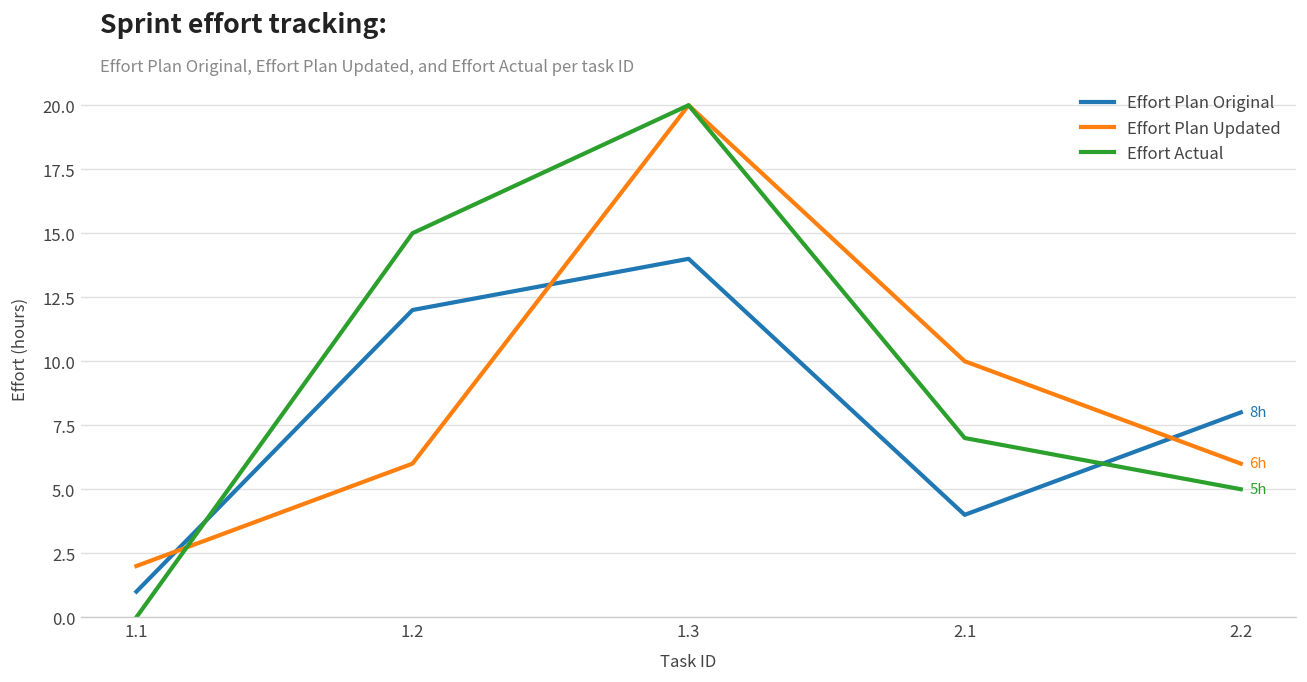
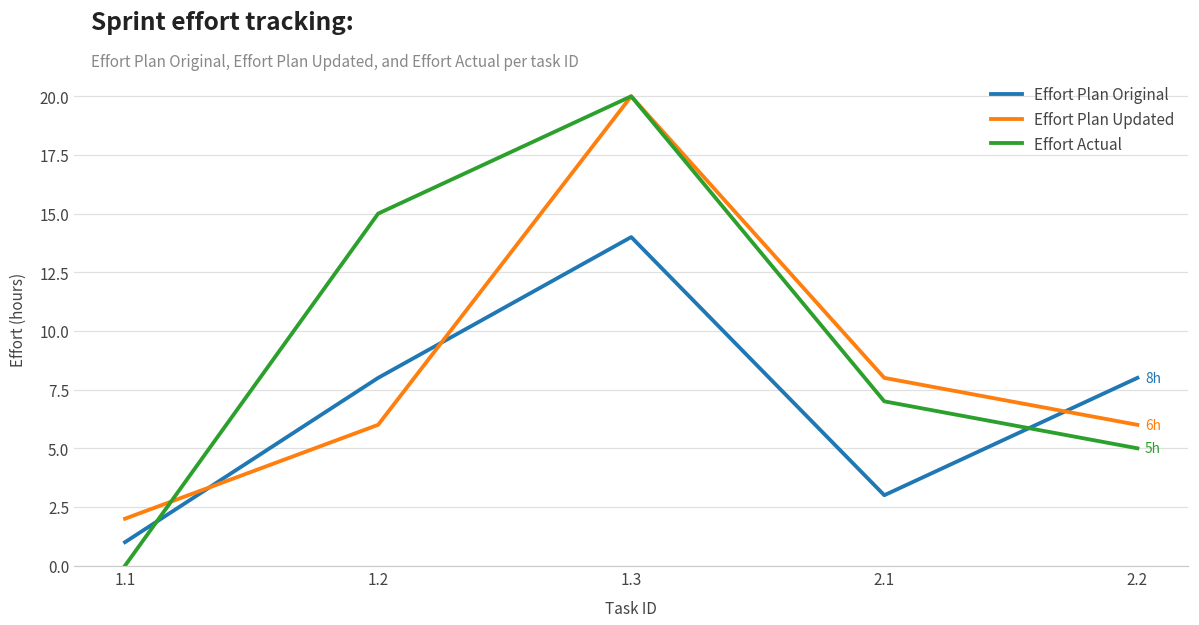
Effort Plan Original, 1.2: 12 -> 8
Effort Plan Original, 2.1: 4 -> 3
Effort Plan Updated, 2.1: 10 -> 8
